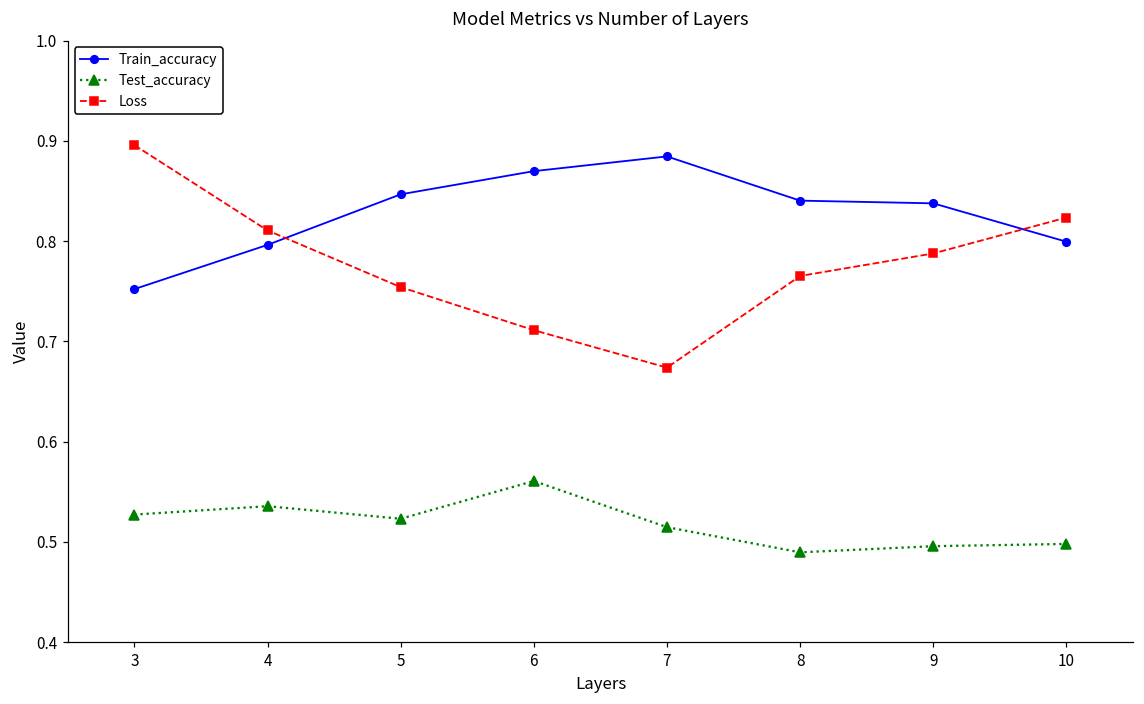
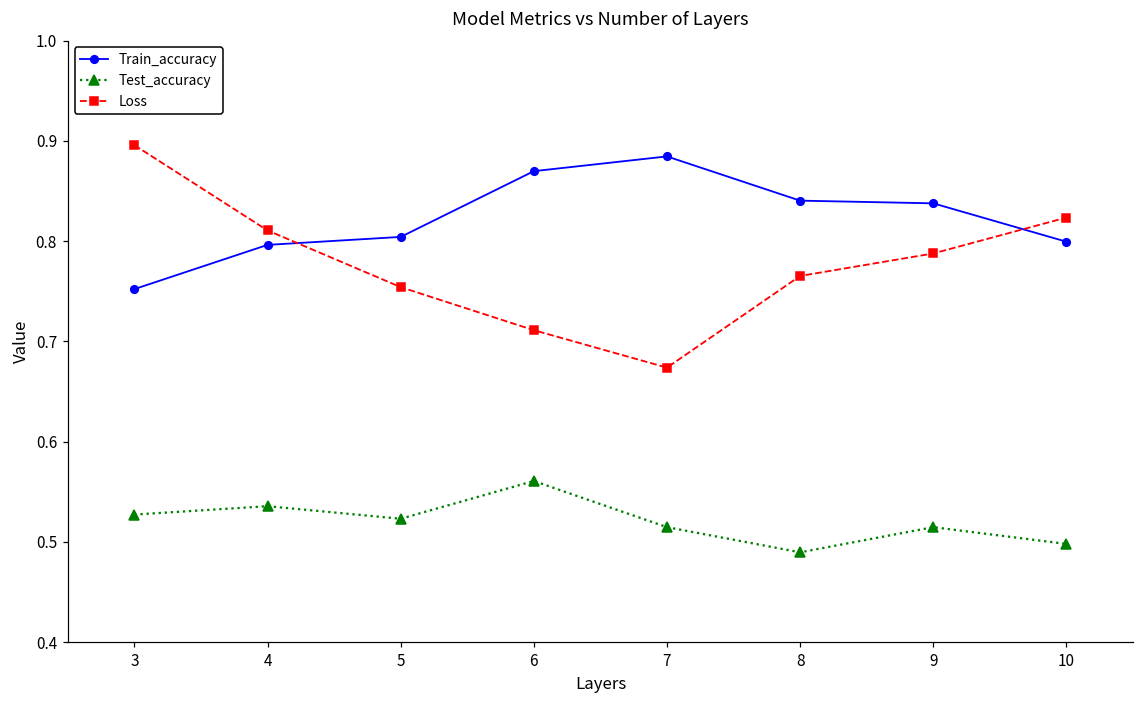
Train_accuracy, 5: 0.85 -> 0.80
Test_accuracy, 9: 0.50 -> 0.51
